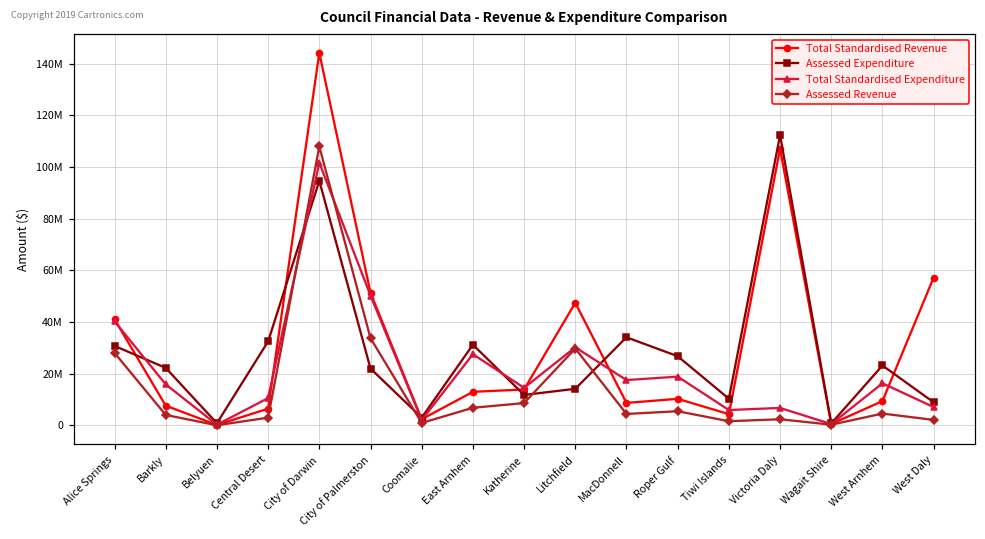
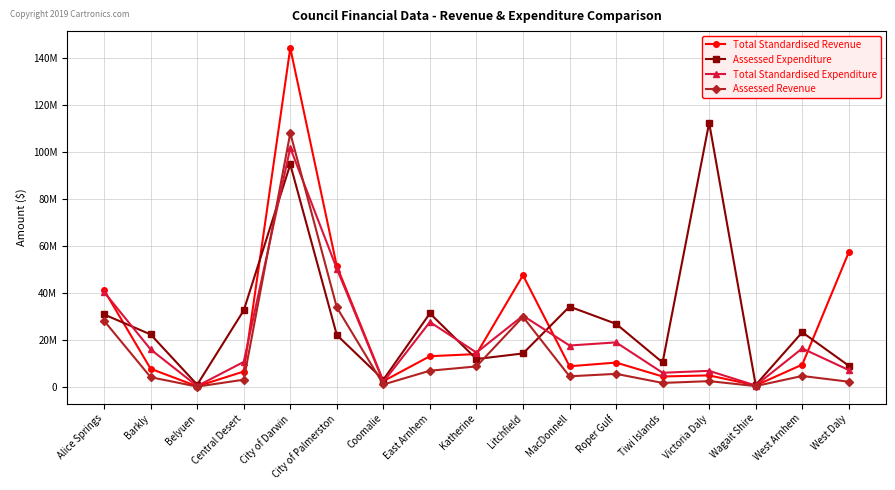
Total Standardised Revenue, Victoria Daly: 107000000 -> 5000000
